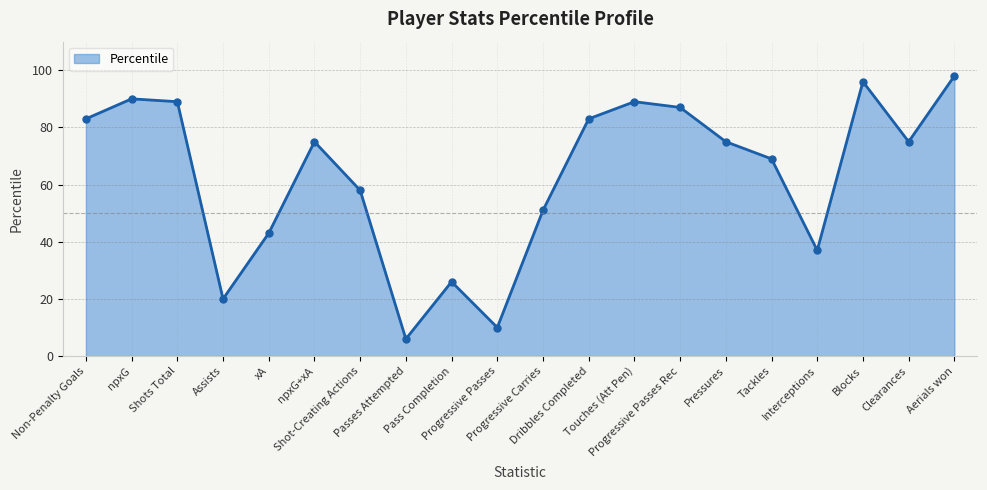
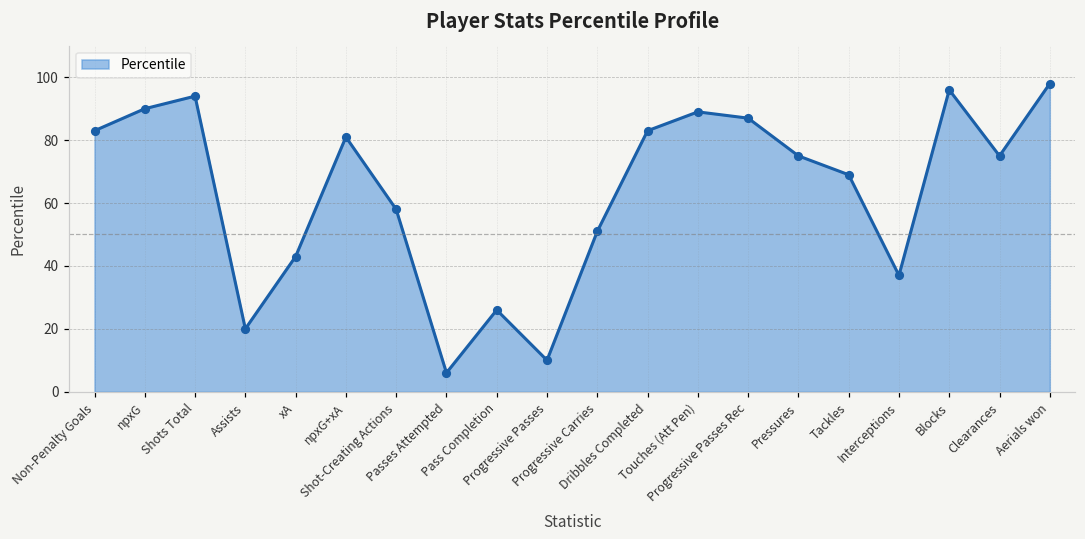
Shots Total: 89 -> 94
npxG+xA: 75 -> 81
